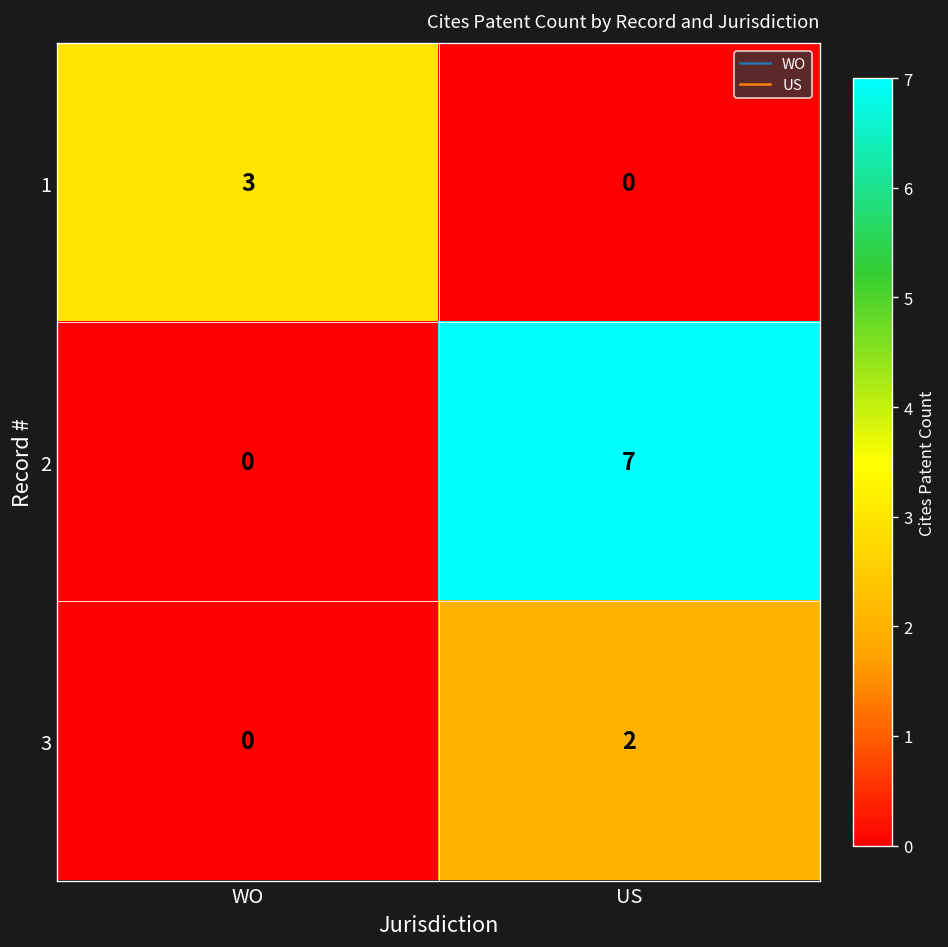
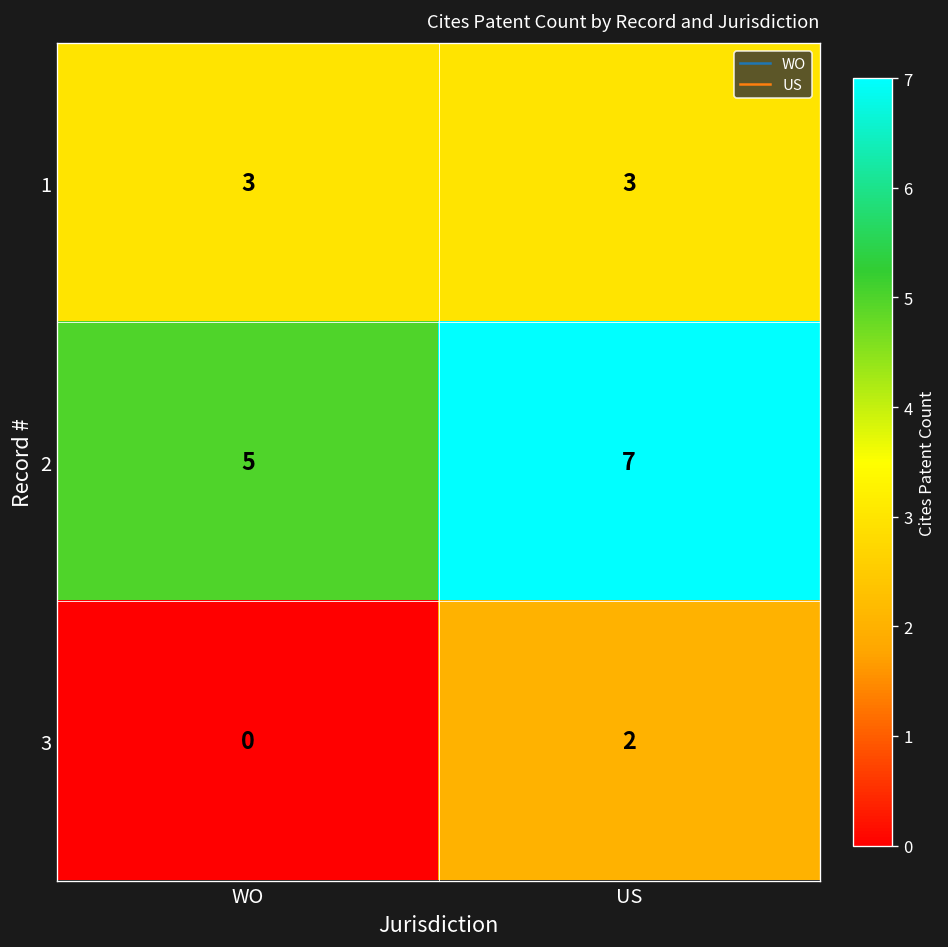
1, US: 0 -> 3
2, WO: 0 -> 5
